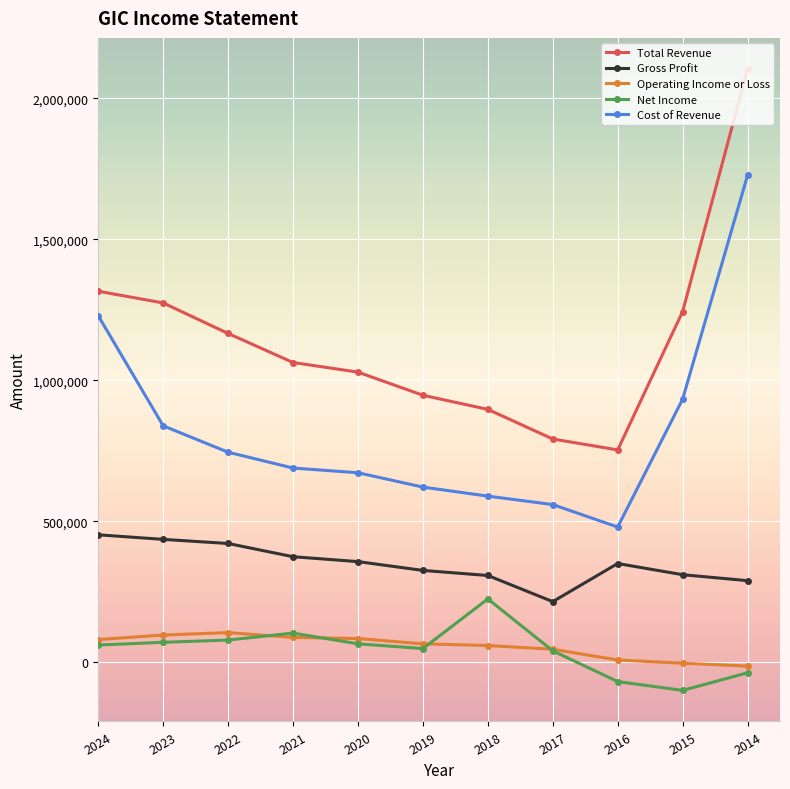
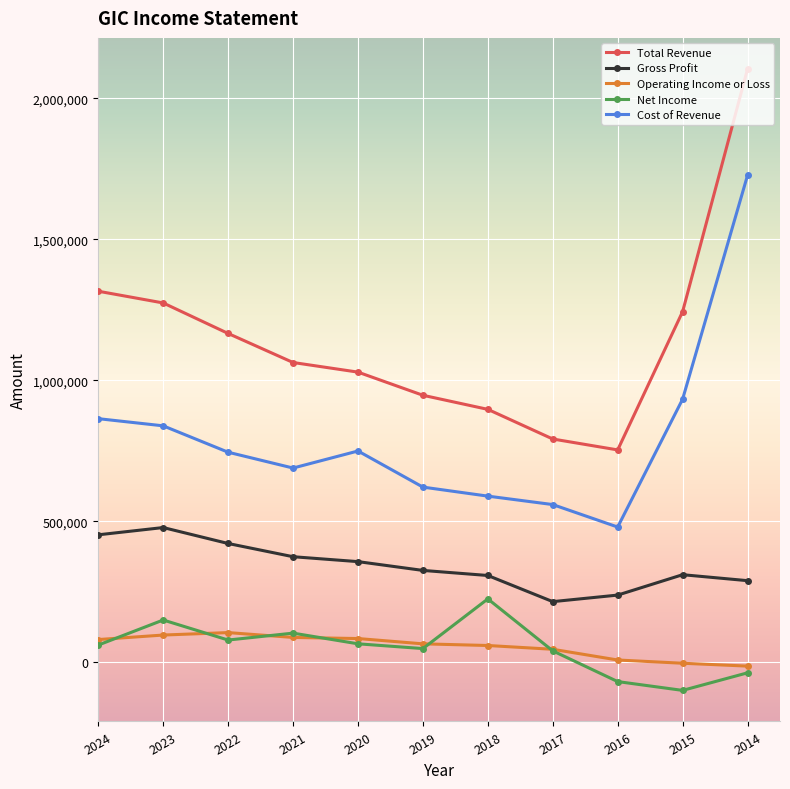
Cost of Revenue, 2024: 1,230,000 -> 860,000
Gross Profit, 2023: 440,000 -> 480,000
Net Income, 2023: 70,000 -> 150,000
Cost of Revenue, 2020: 670,000 -> 750,000
Gross Profit, 2016: 350,000 -> 240,000
